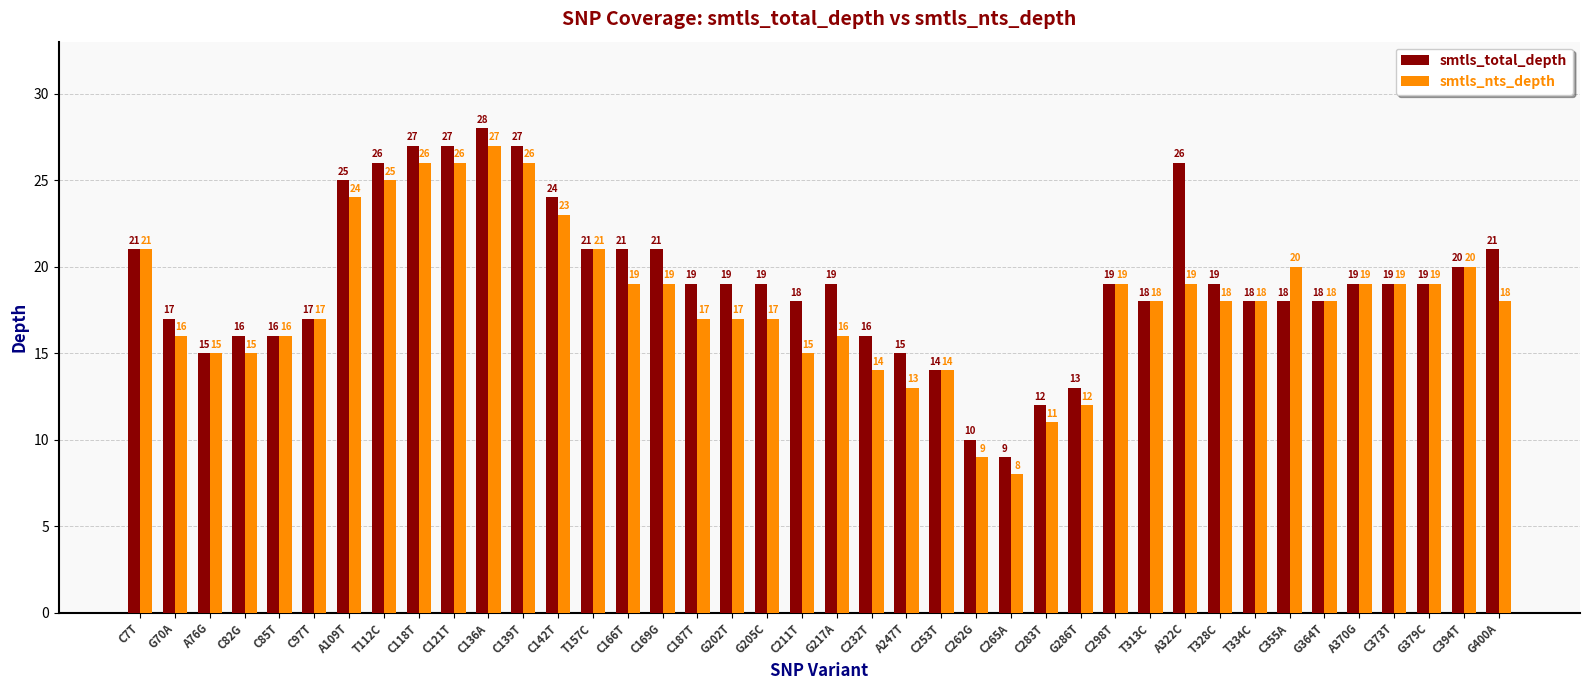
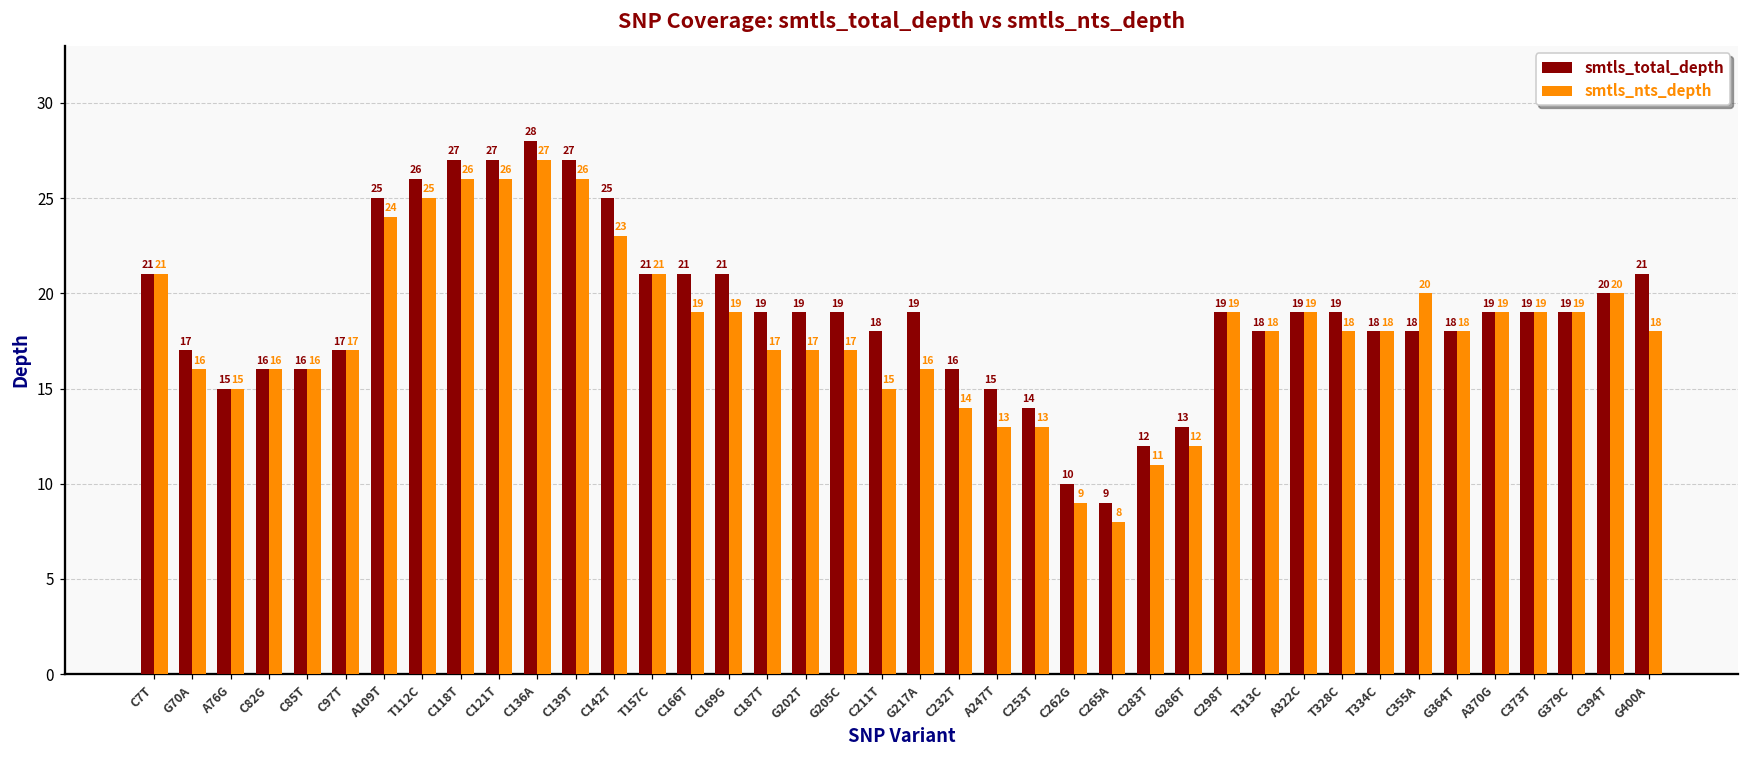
smtls_nts_depth, C82G: 15 -> 16
smtls_total_depth, C142T: 24 -> 25
smtls_nts_depth, C253T: 14 -> 13
smtls_total_depth, A322C: 26 -> 19
